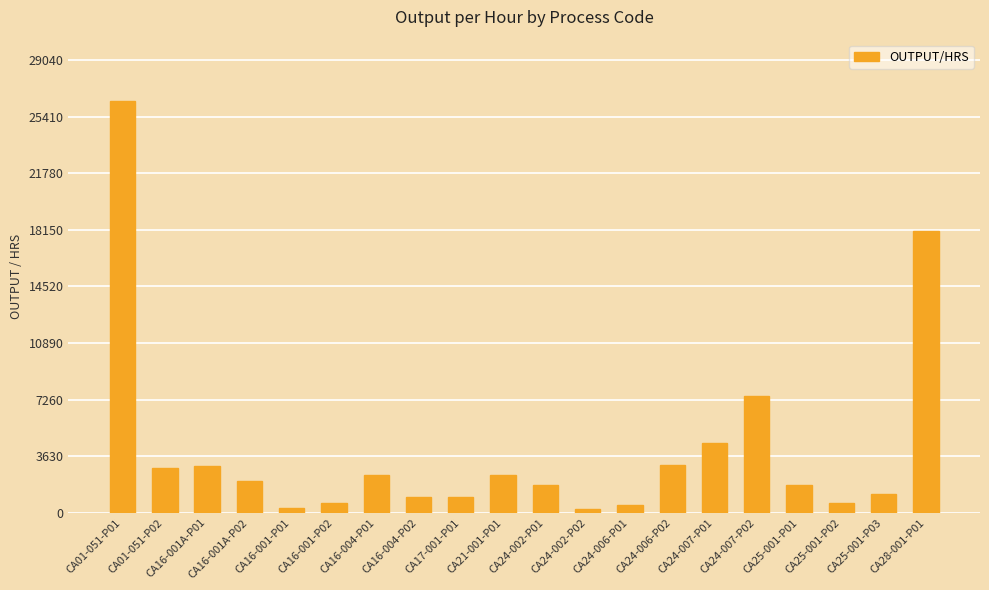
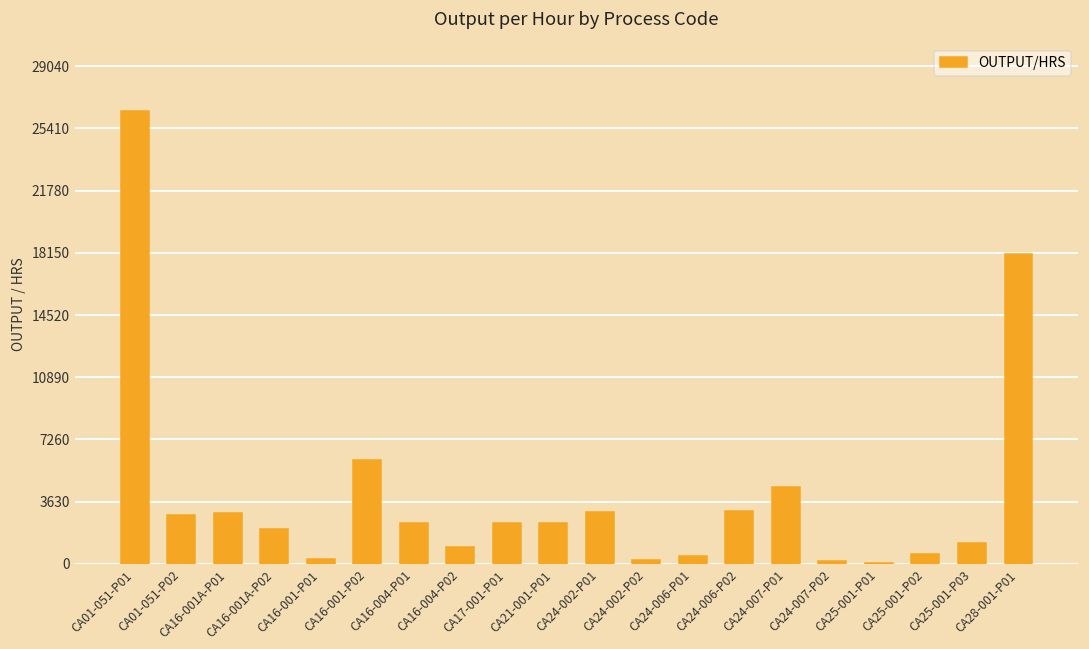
CA16-001-P02: 600 -> 6000
CA17-001-P01: 1000 -> 2400
CA24-002-P01: 1800 -> 3000
CA24-007-P02: 7500 -> 200
CA25-001-P01: 1800 -> 100
